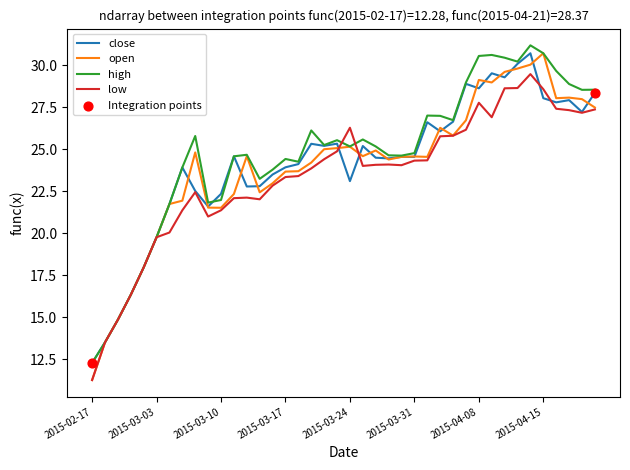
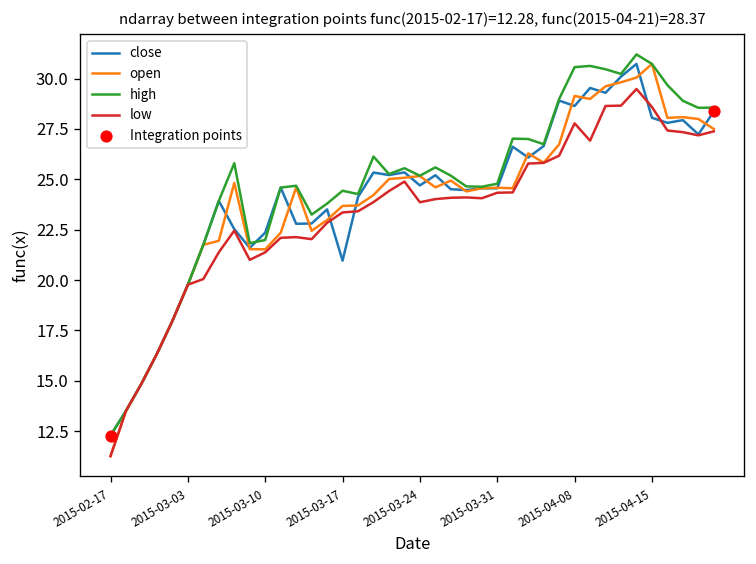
close, 2015-03-17: 23.9 -> 21.0
close, 2015-03-24: 23.1 -> 24.7
low, 2015-03-24: 26.3 -> 23.9
